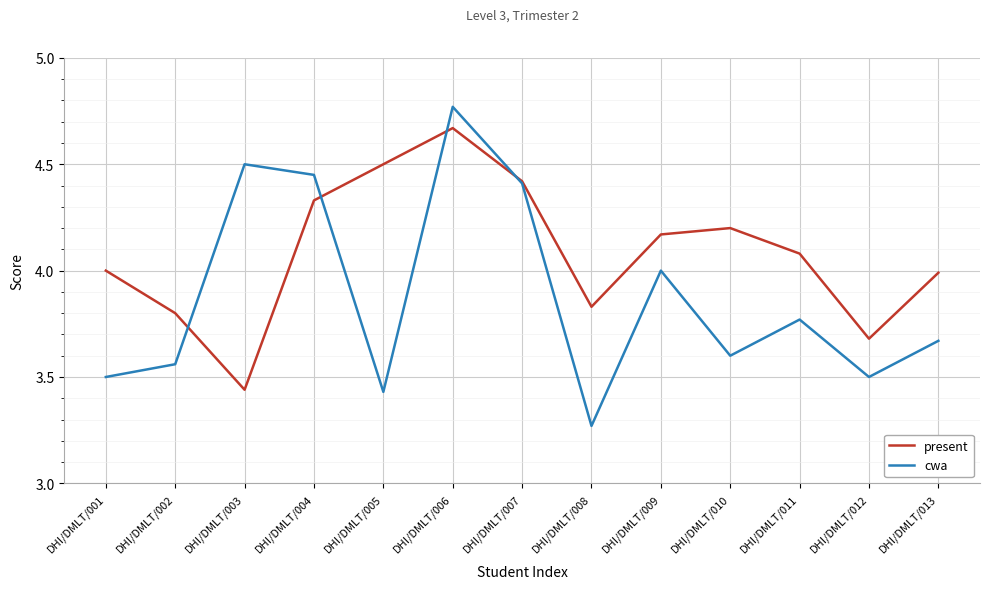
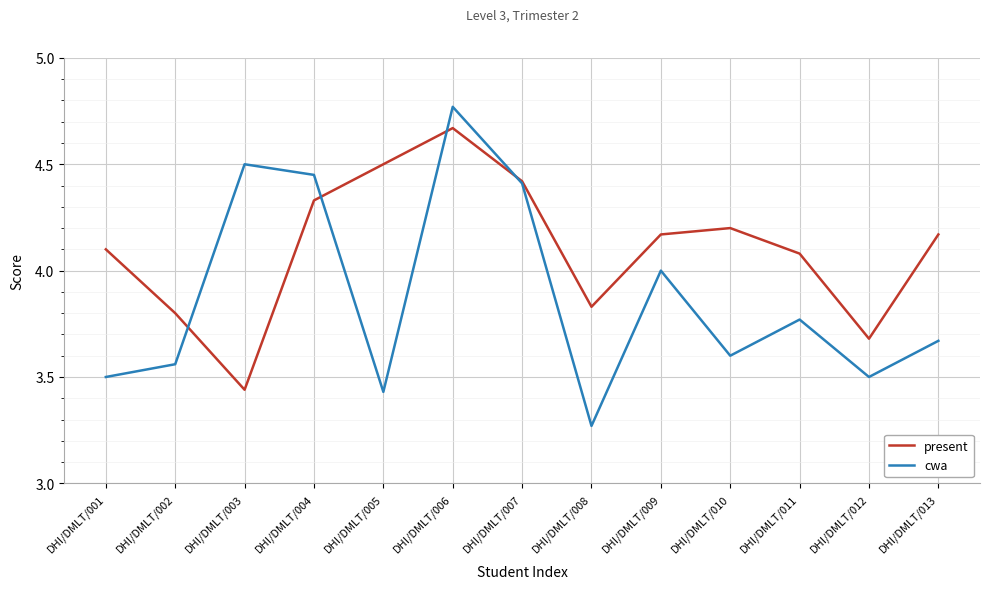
present, DHI/DMLT/001: 4.0 -> 4.1
present, DHI/DMLT/013: 3.99 -> 4.17
